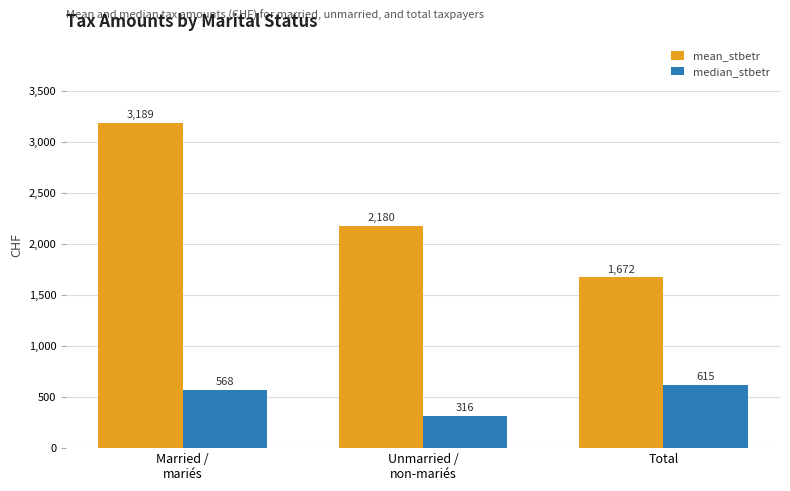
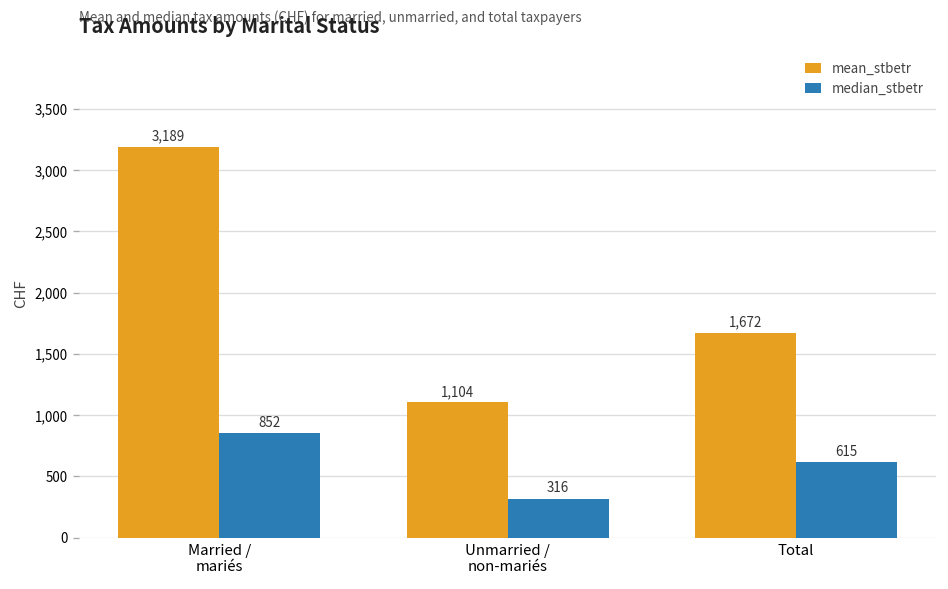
median_stbetr, Married / mariés: 568 -> 852
mean_stbetr, Unmarried / non-mariés: 2,180 -> 1,104
